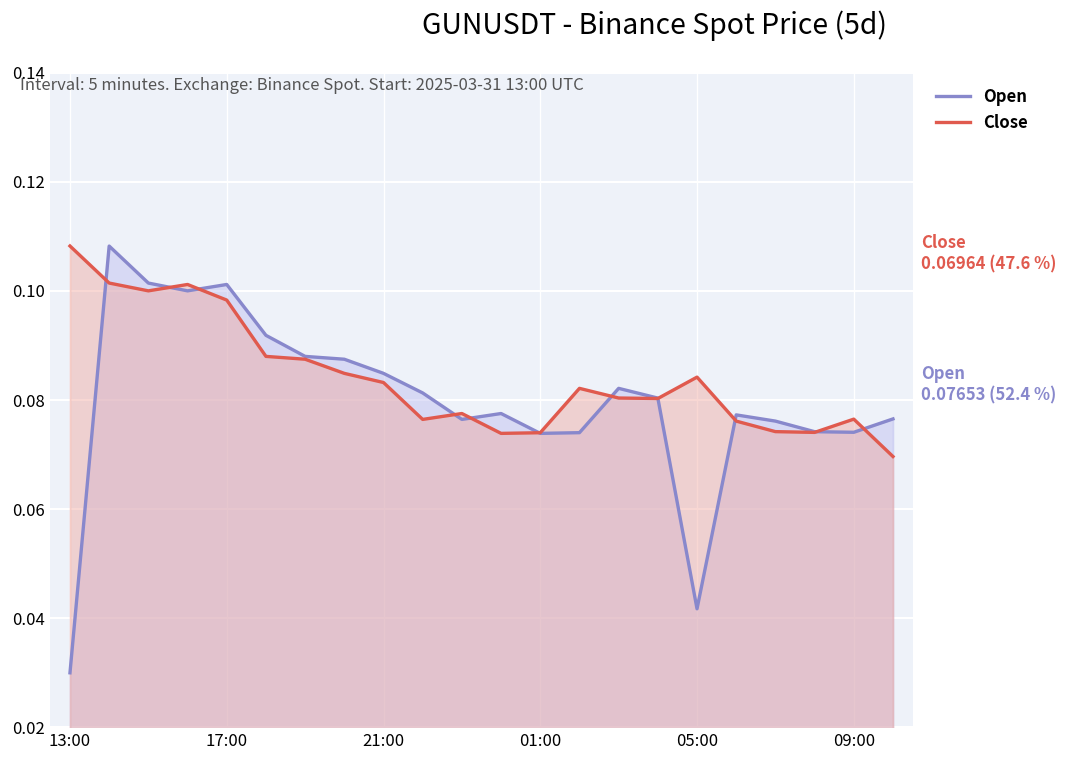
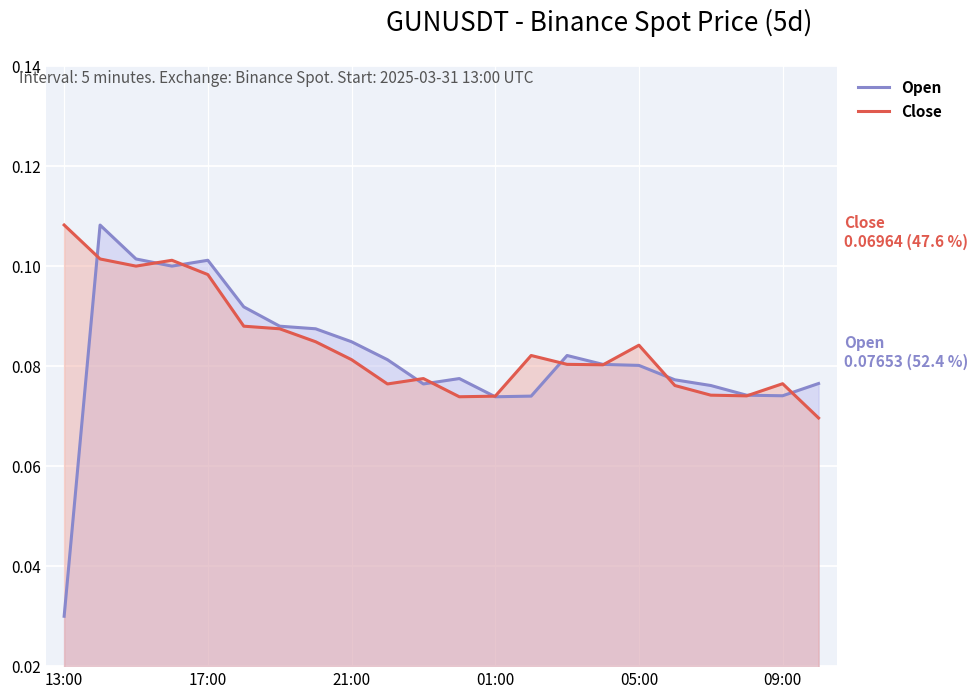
Close, 21:00: 0.083 -> 0.081
Open, 05:00: 0.042 -> 0.080
